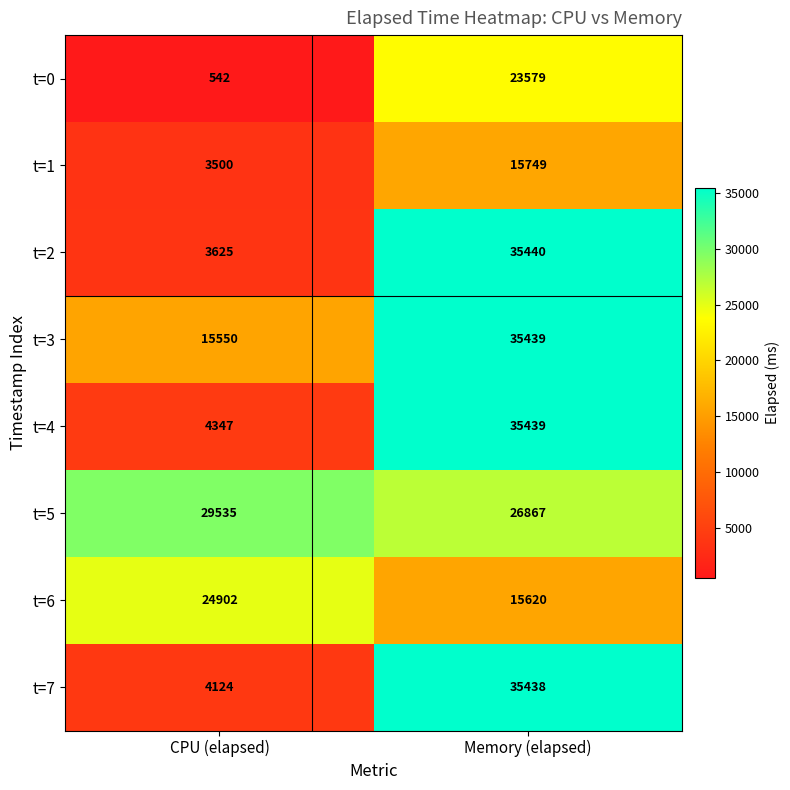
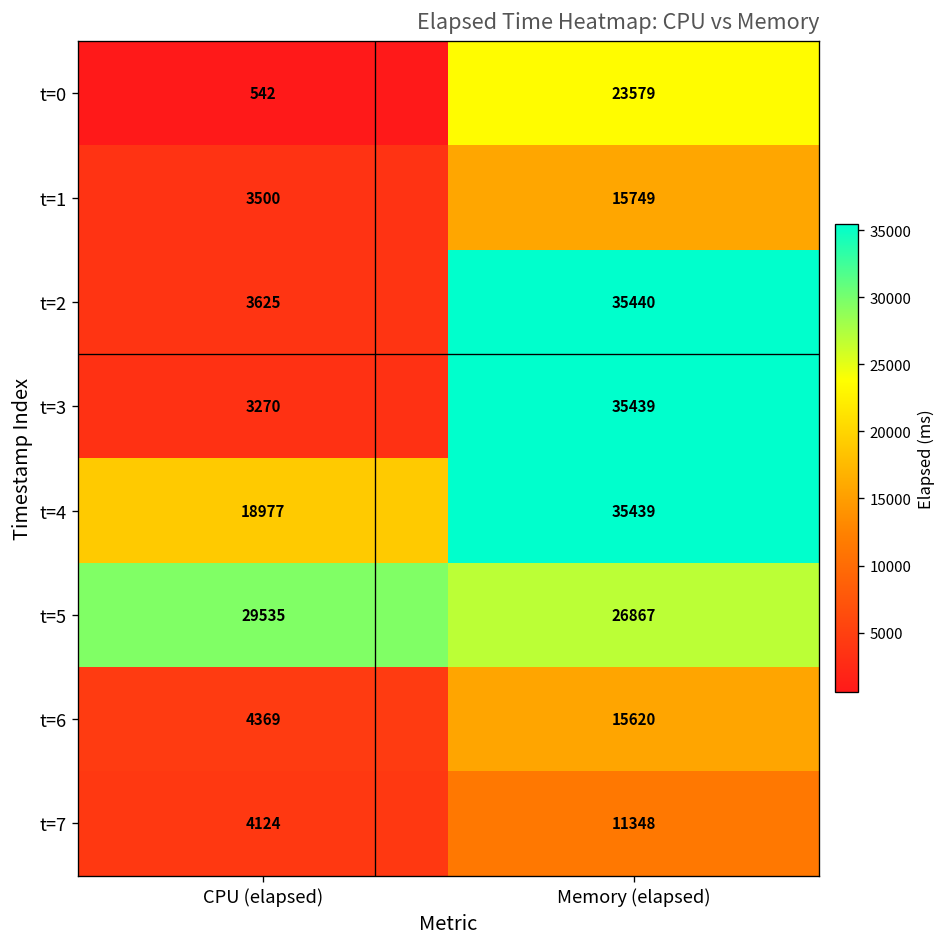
t=3, CPU (elapsed): 15550 -> 3270
t=4, CPU (elapsed): 4347 -> 18977
t=6, CPU (elapsed): 24902 -> 4369
t=7, Memory (elapsed): 35438 -> 11348
